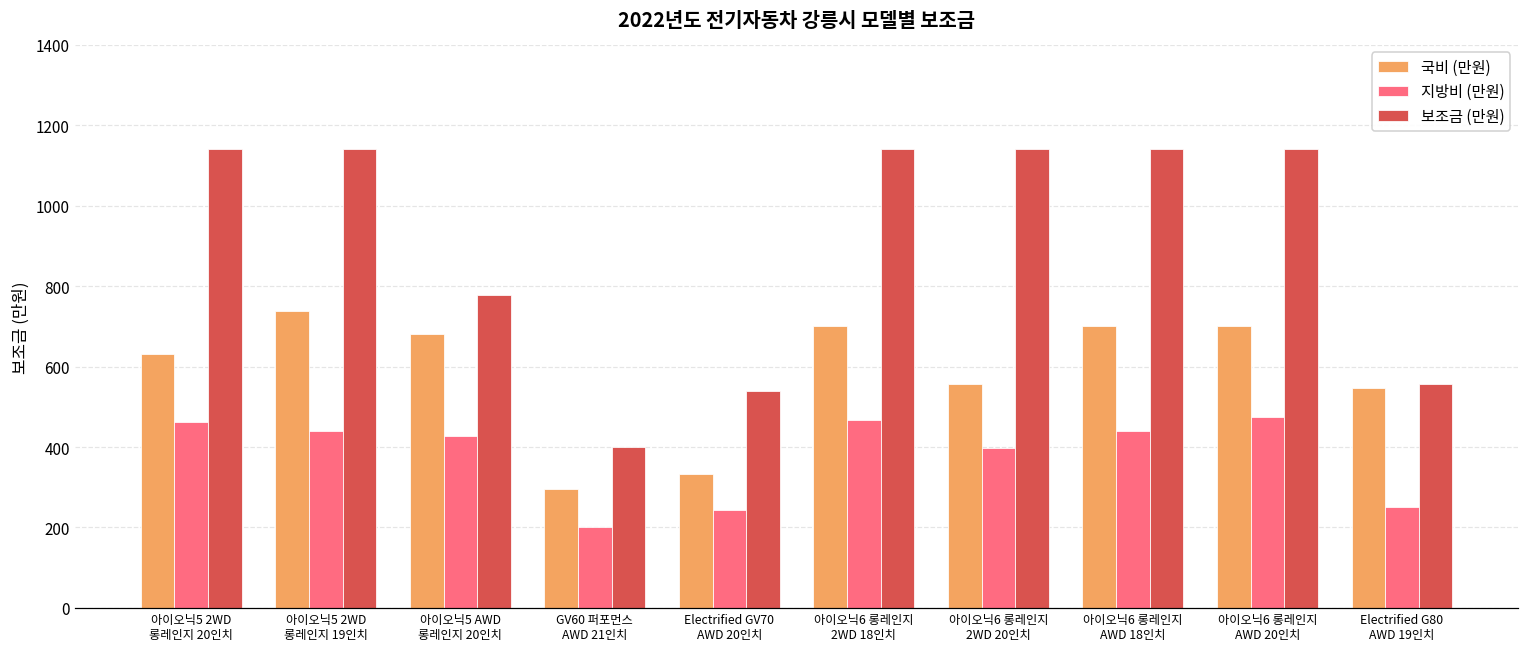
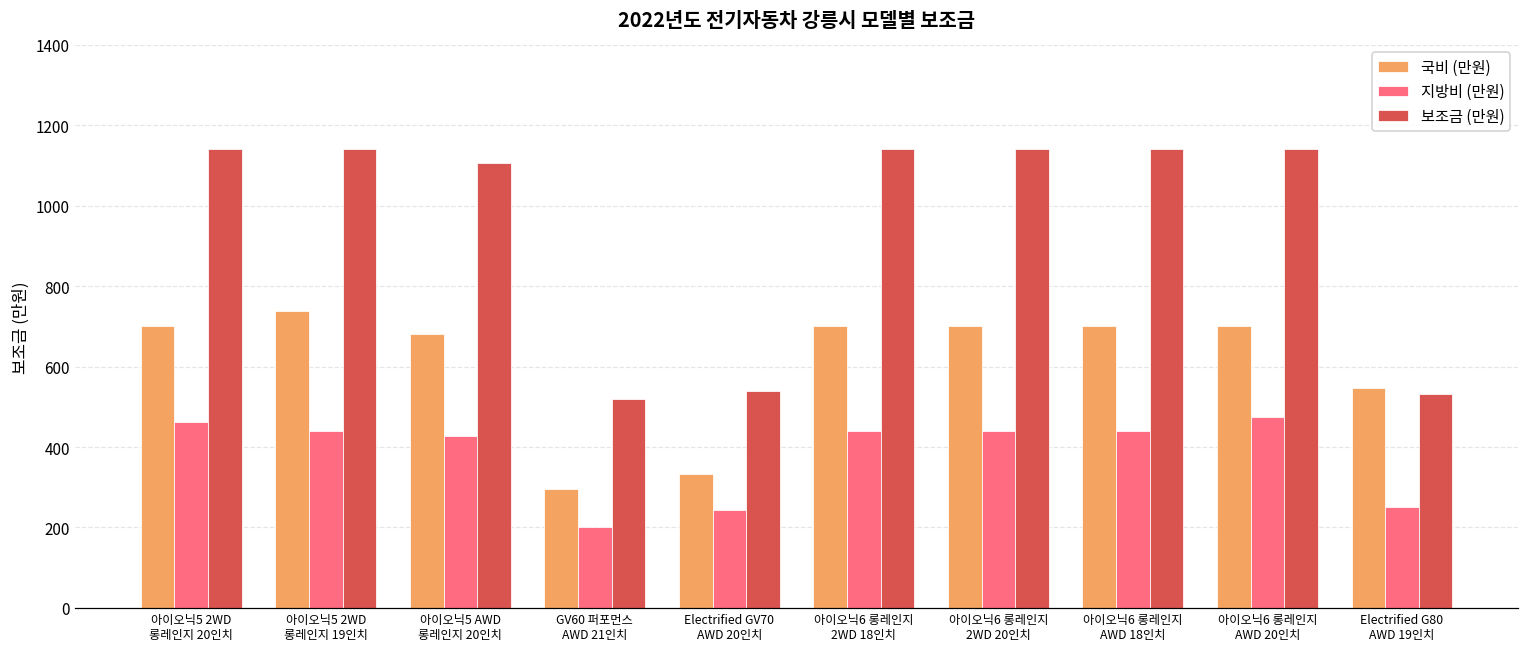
국비 (만원), 아이오닉5 2WD 롱레인지 20인치: 630 -> 700
보조금 (만원), 아이오닉5 AWD 롱레인지 20인치: 780 -> 1110
보조금 (만원), GV60 퍼포먼스 AWD 21인치: 400 -> 520
지방비 (만원), 아이오닉6 롱레인지 2WD 18인치: 470 -> 440
국비 (만원), 아이오닉6 롱레인지 2WD 20인치: 560 -> 700
지방비 (만원), 아이오닉6 롱레인지 2WD 20인치: 400 -> 440
보조금 (만원), Electrified G80 AWD 19인치: 560 -> 530
